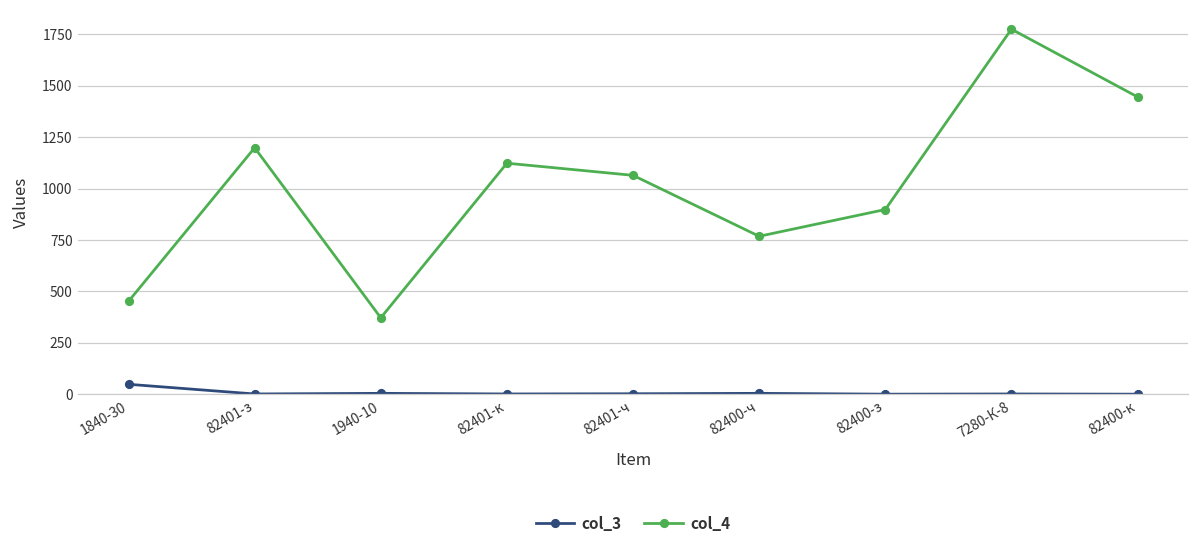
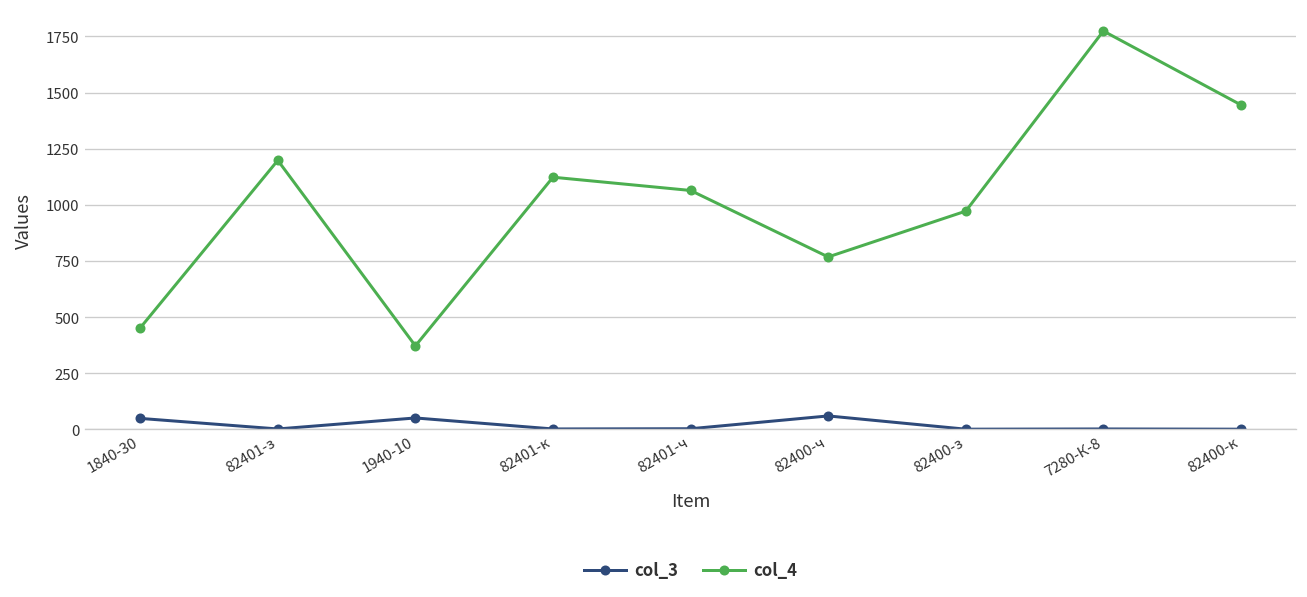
col_3, 1940-10: 10 -> 50
col_3, 82400-ч: 10 -> 60
col_4, 82400-з: 900 -> 970
